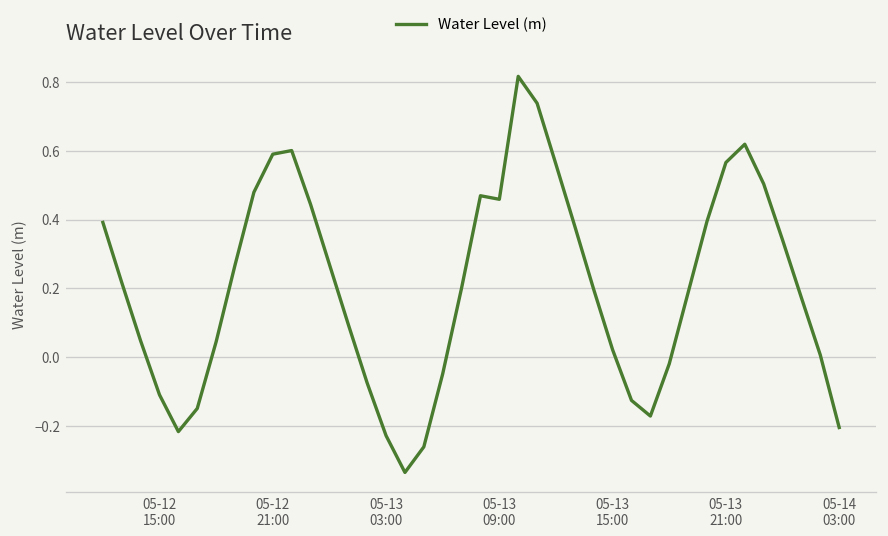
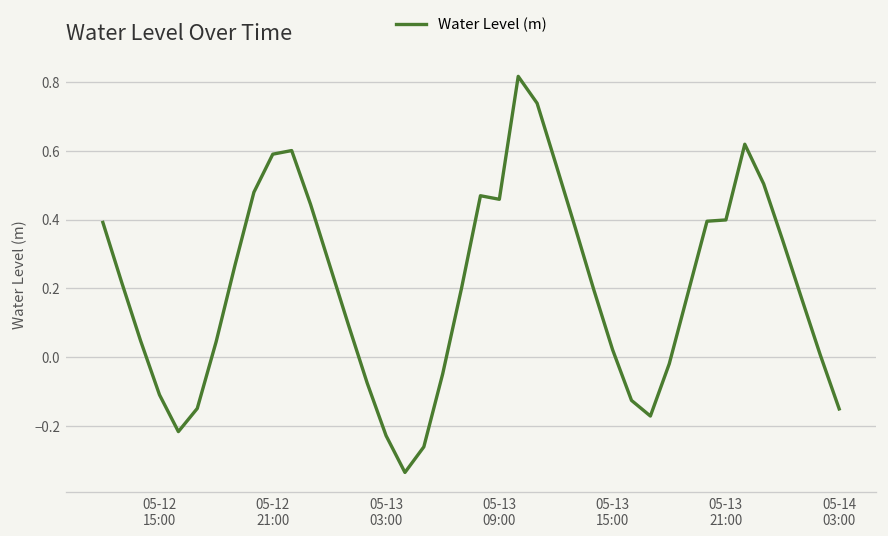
05-13 21:00: 0.57 -> 0.40
05-14 03:00: -0.20 -> -0.15
